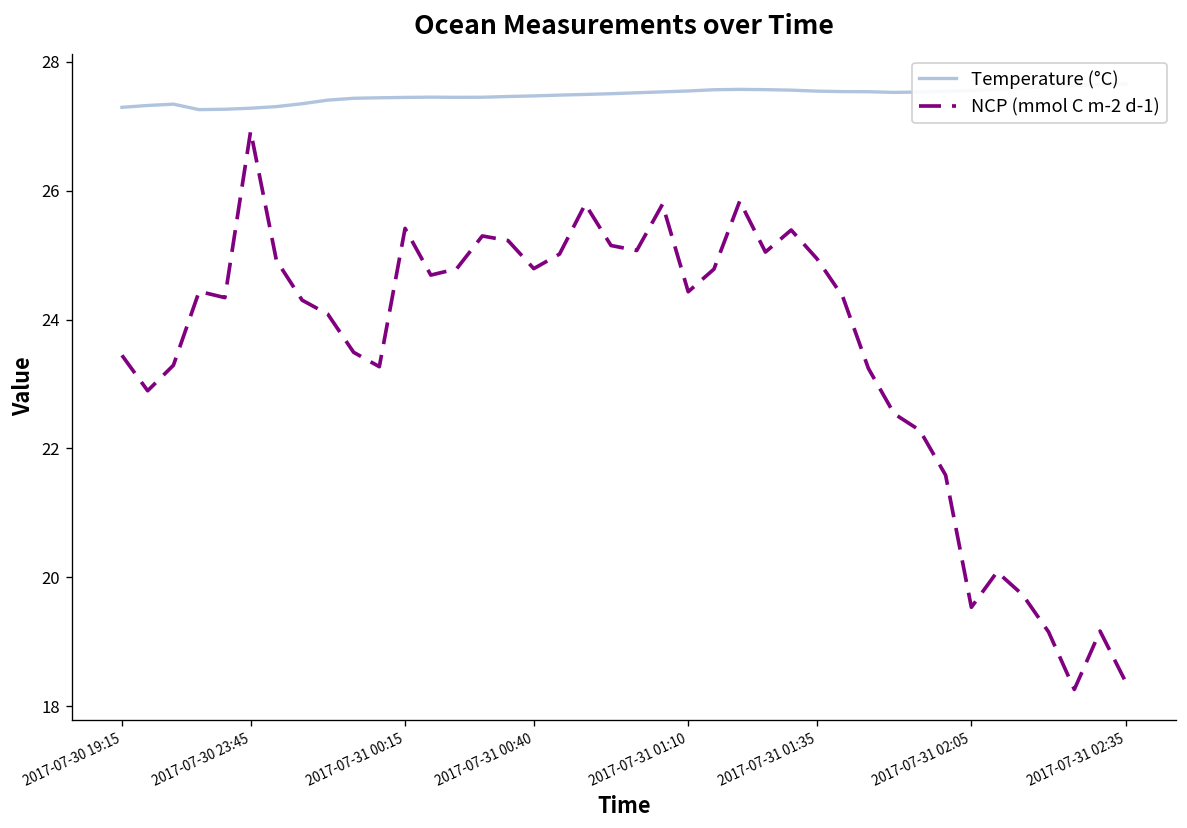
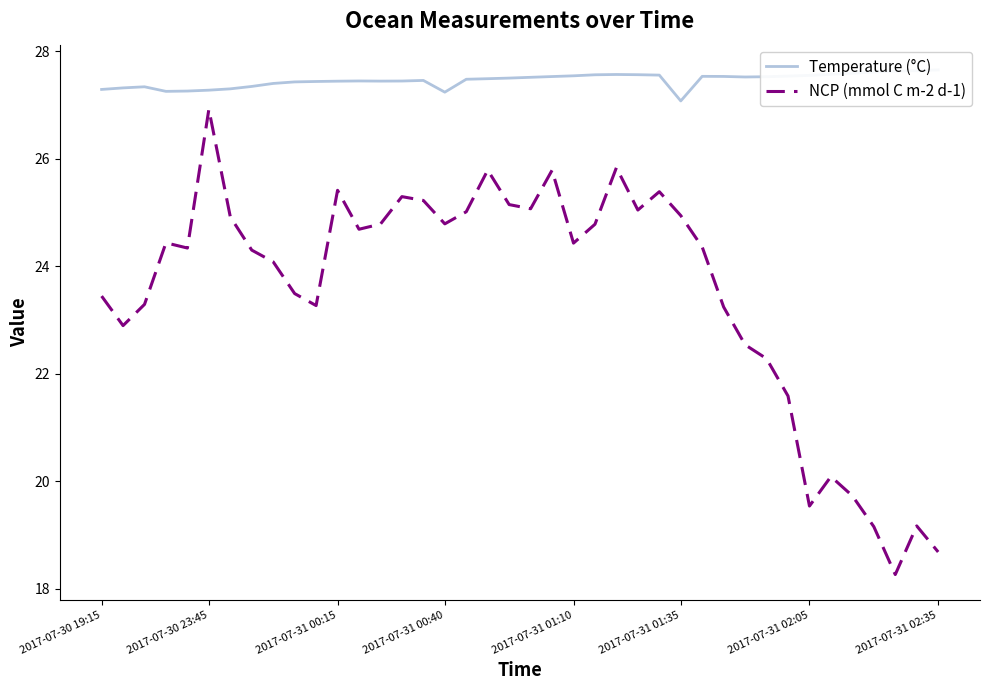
Temperature (°C), 2017-07-31 00:40: 27.5 -> 27.2
Temperature (°C), 2017-07-31 01:35: 27.5 -> 27.1
NCP (mmol C m-2 d-1), 2017-07-31 02:35: 18.4 -> 18.7
